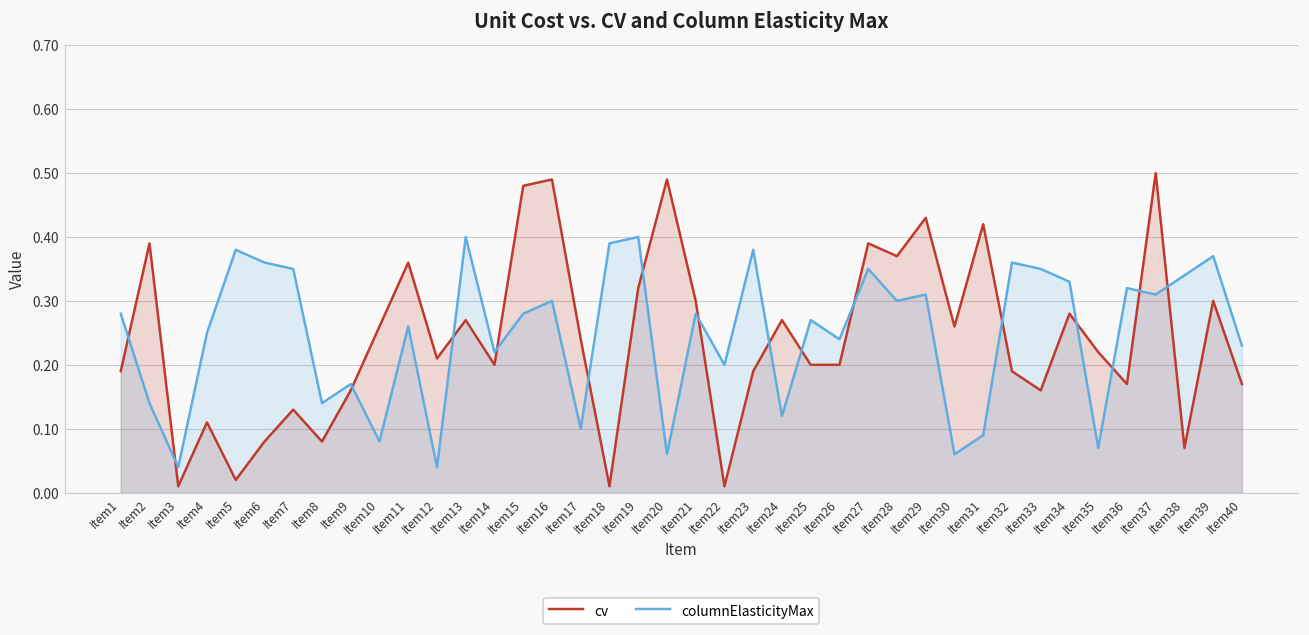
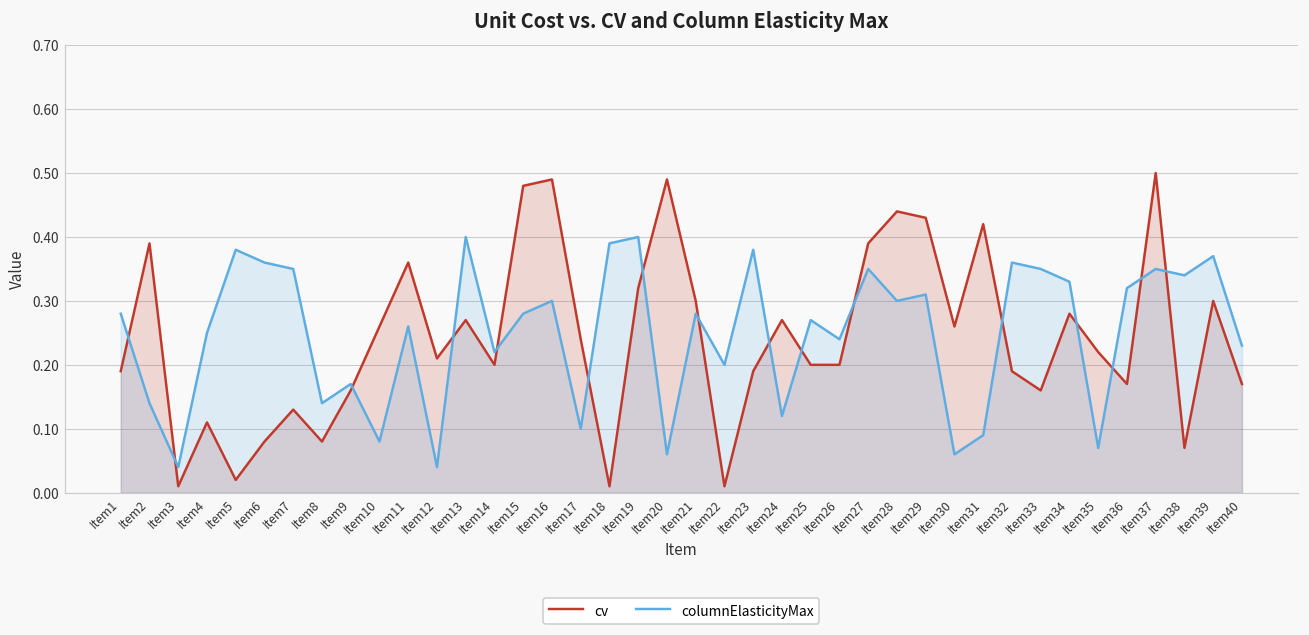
cv, Item28: 0.37 -> 0.44
columnElasticityMax, Item37: 0.31 -> 0.35
